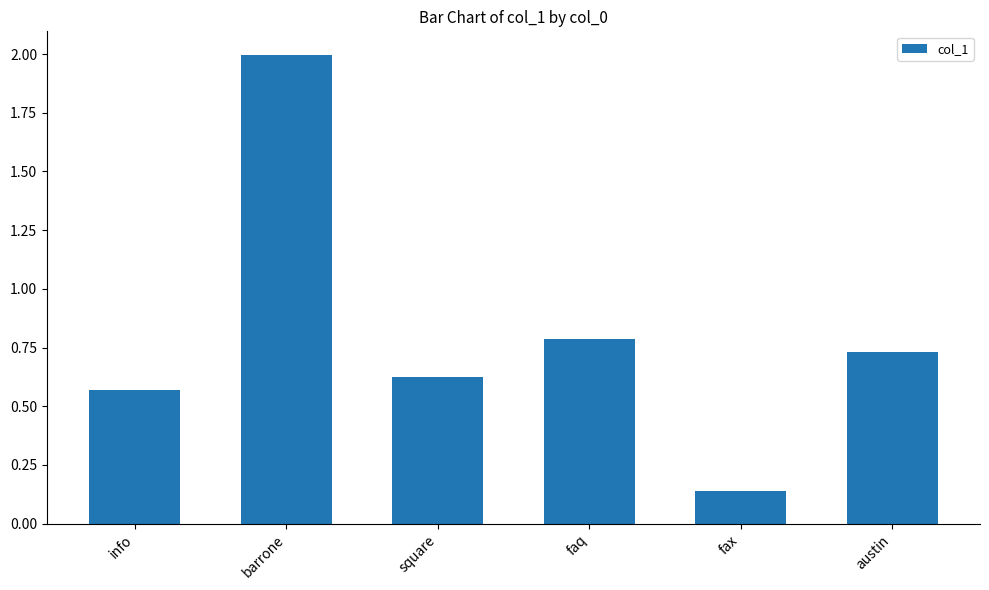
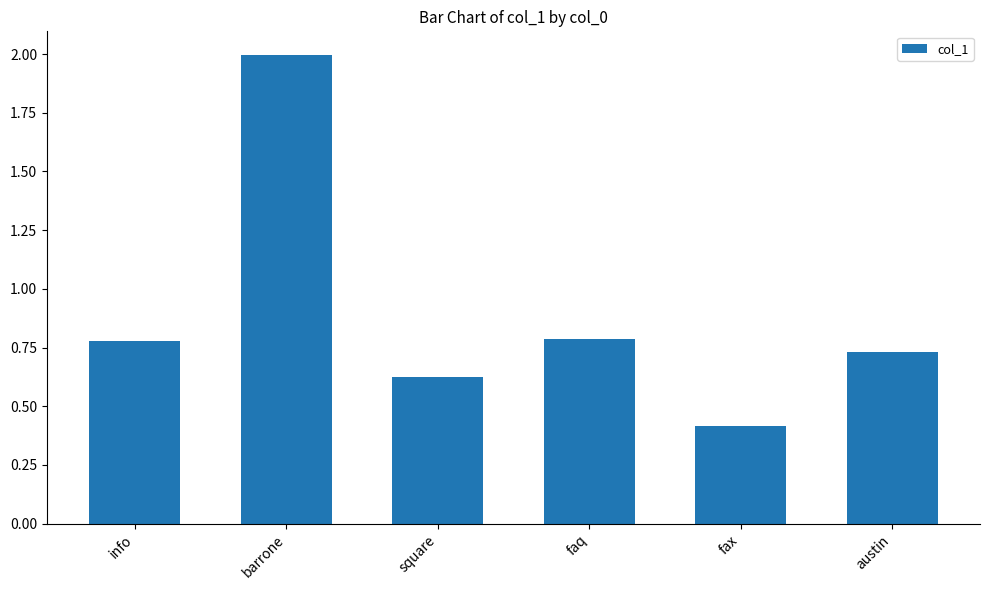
info: 0.57 -> 0.78
fax: 0.14 -> 0.42
